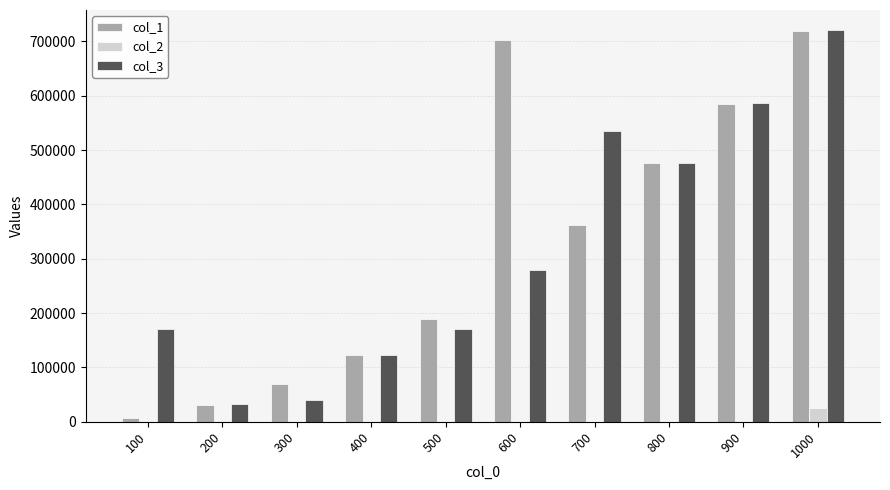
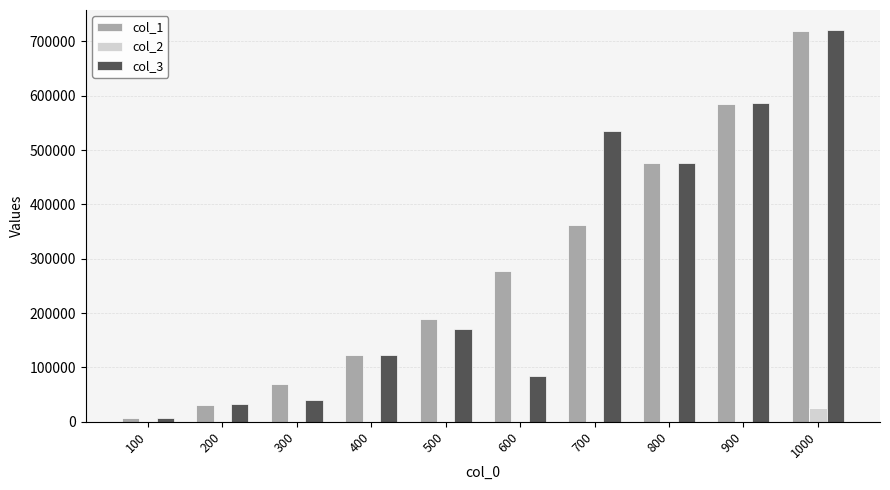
col_3, 100: 170000 -> 10000
col_1, 600: 700000 -> 280000
col_3, 600: 280000 -> 80000
